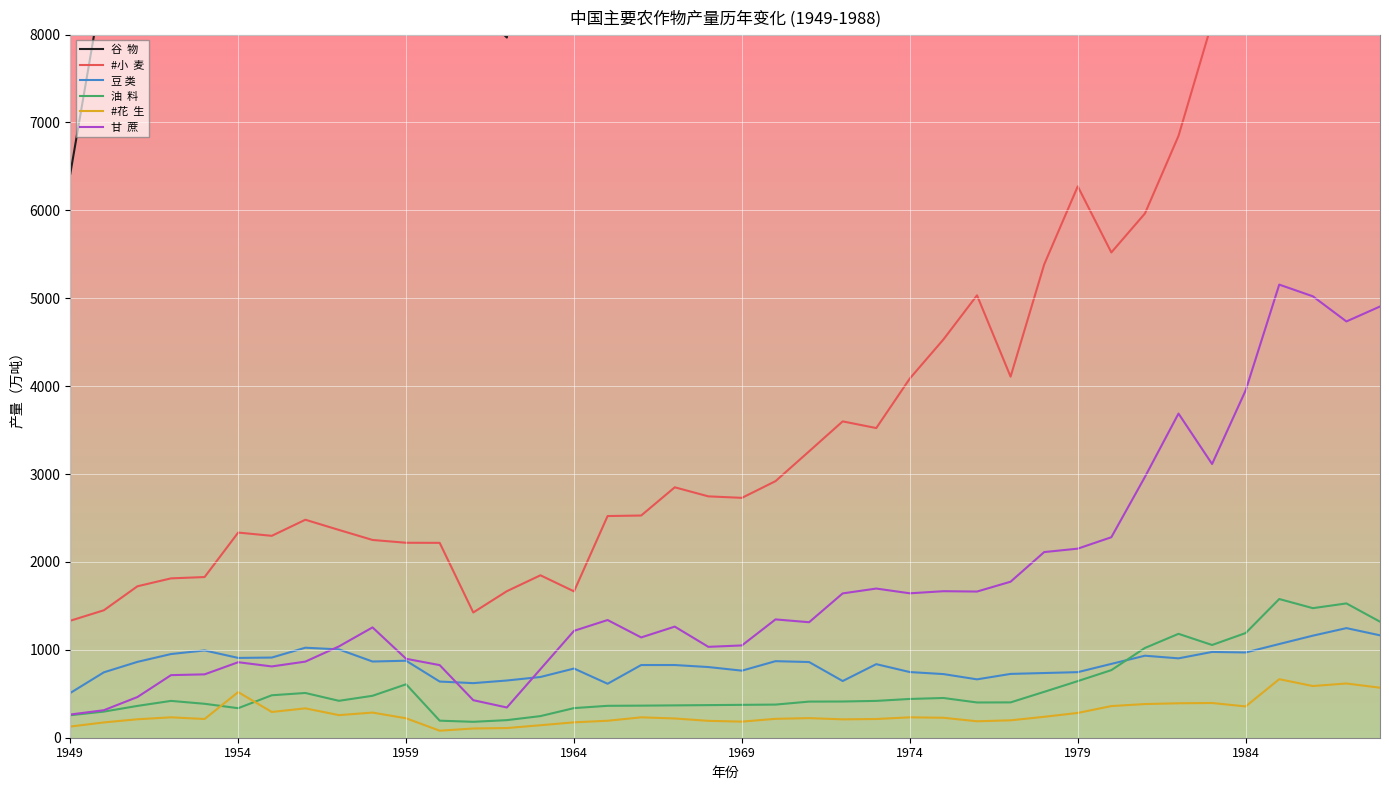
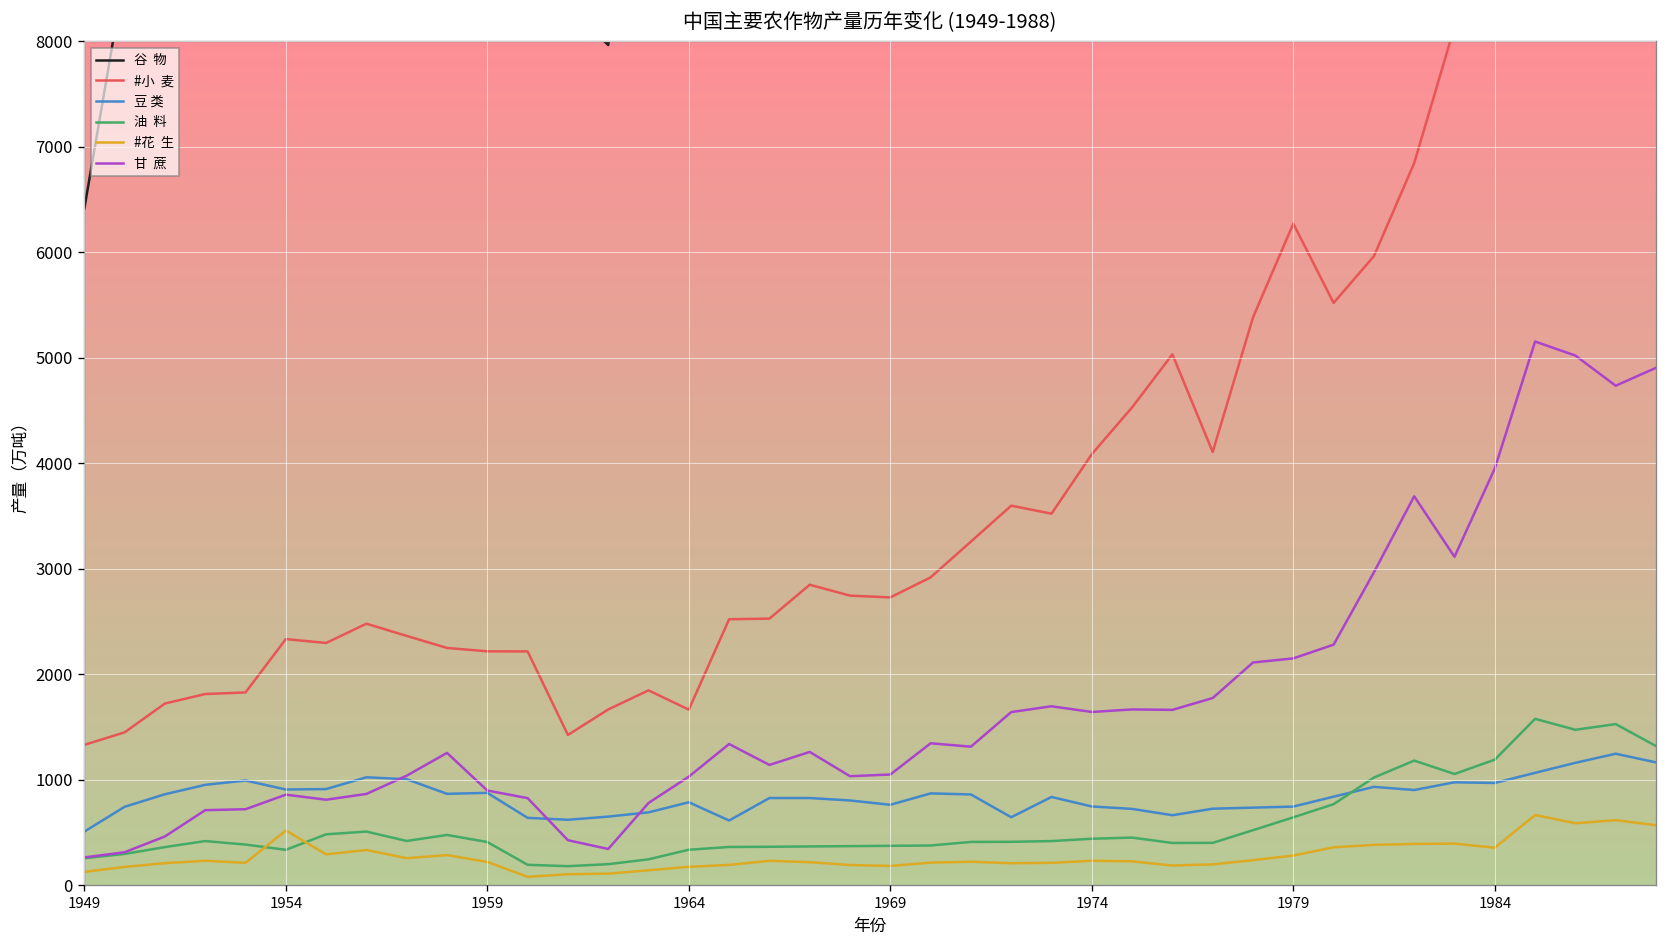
油 料, 1959: 600 -> 400
甘 蔗, 1964: 1200 -> 1000
